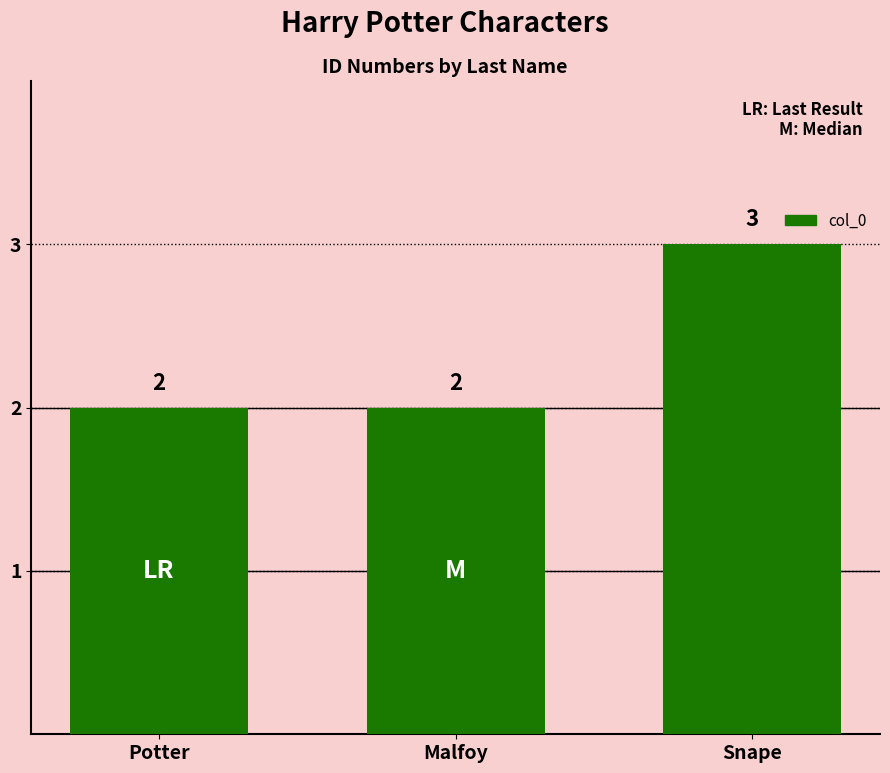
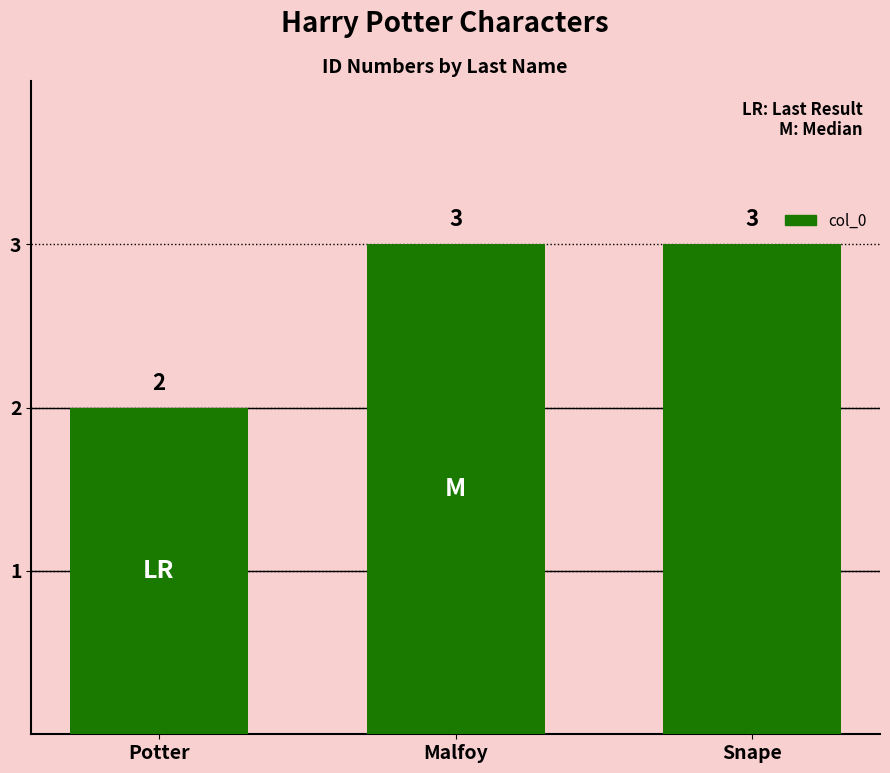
Malfoy: 2 -> 3
